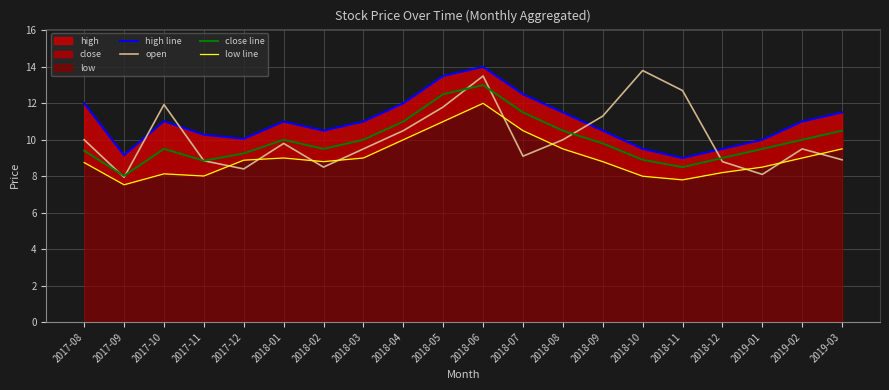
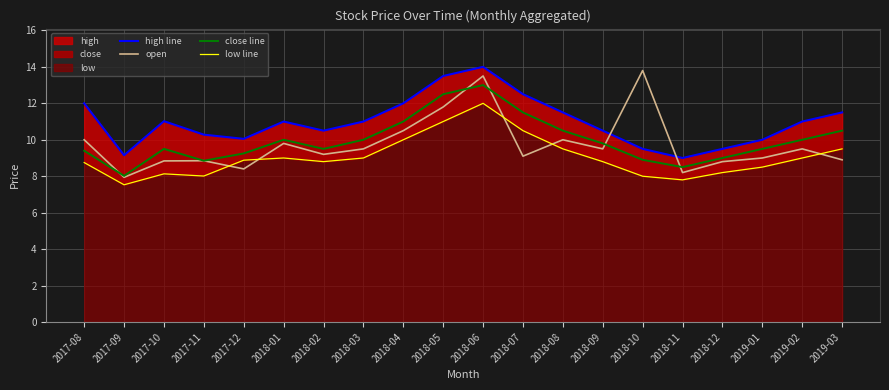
open, 2017-10: 11.9 -> 8.8
open, 2018-02: 8.5 -> 9.2
open, 2018-09: 11.3 -> 9.5
open, 2018-11: 12.7 -> 8.2
open, 2019-01: 8.1 -> 9.0
